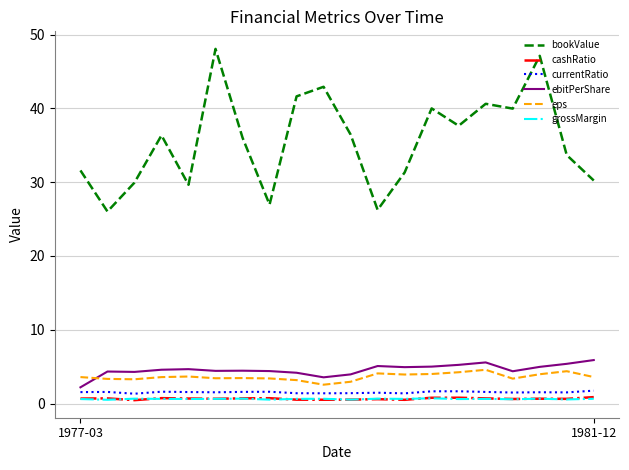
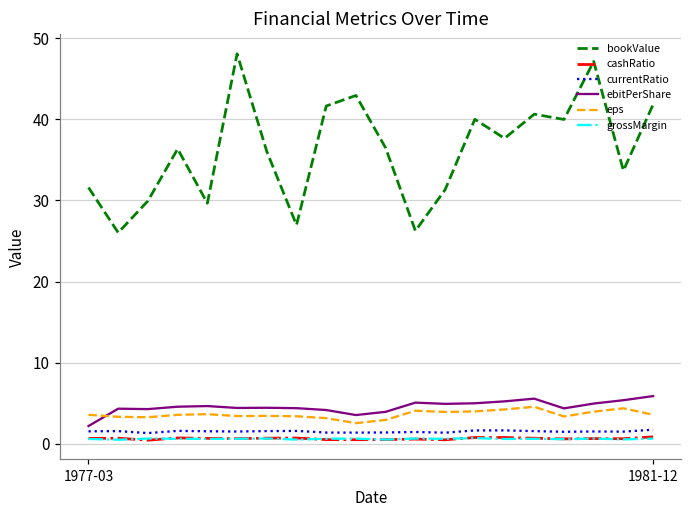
bookValue, 1981-12: 30 -> 42
